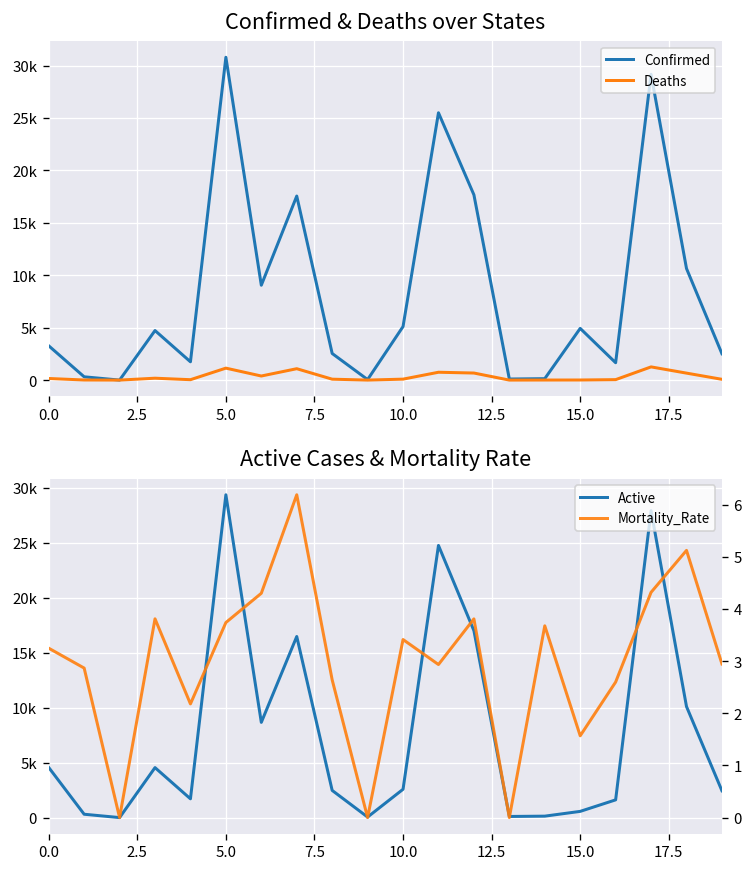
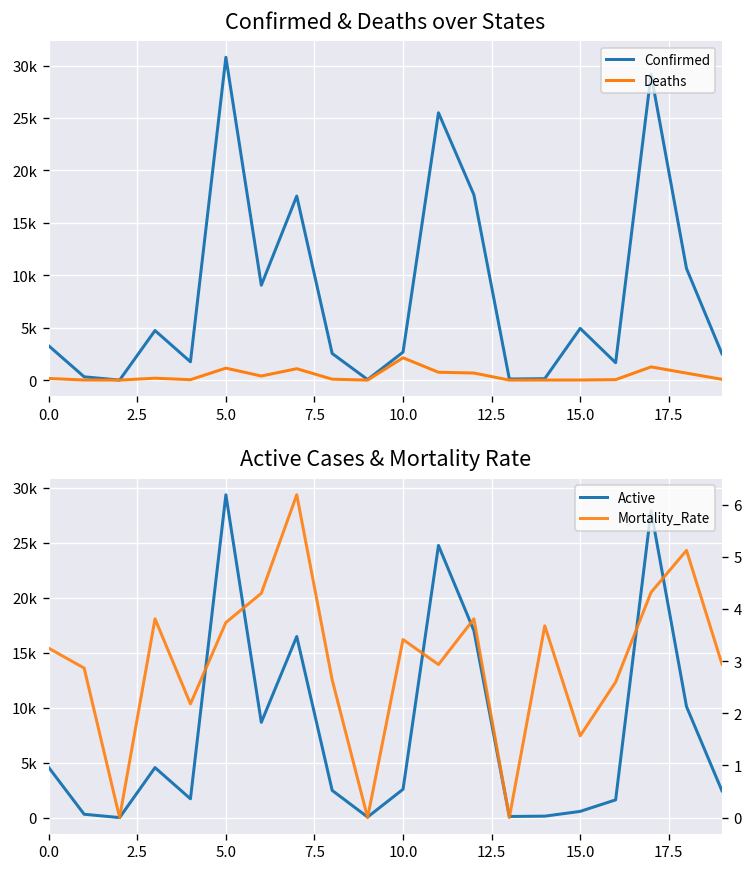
Confirmed & Deaths over States, Confirmed, 10.0: 5000 -> 3000
Confirmed & Deaths over States, Deaths, 10.0: 0 -> 2000
